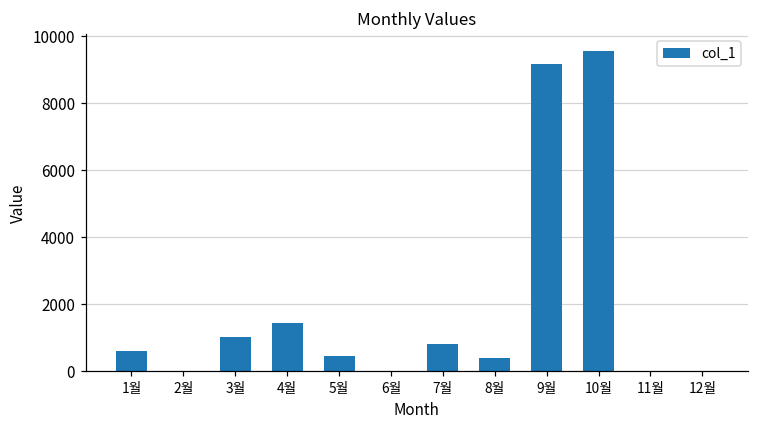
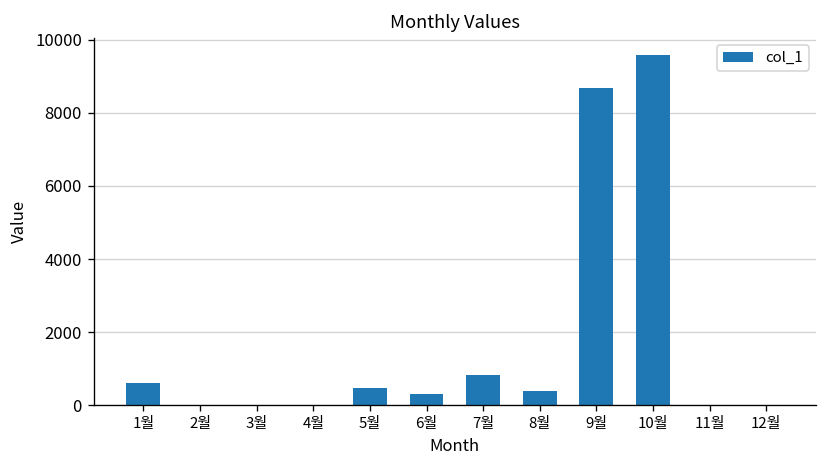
3월: 1000 -> 0
4월: 1400 -> 0
6월: 0 -> 300
9월: 9200 -> 8700
